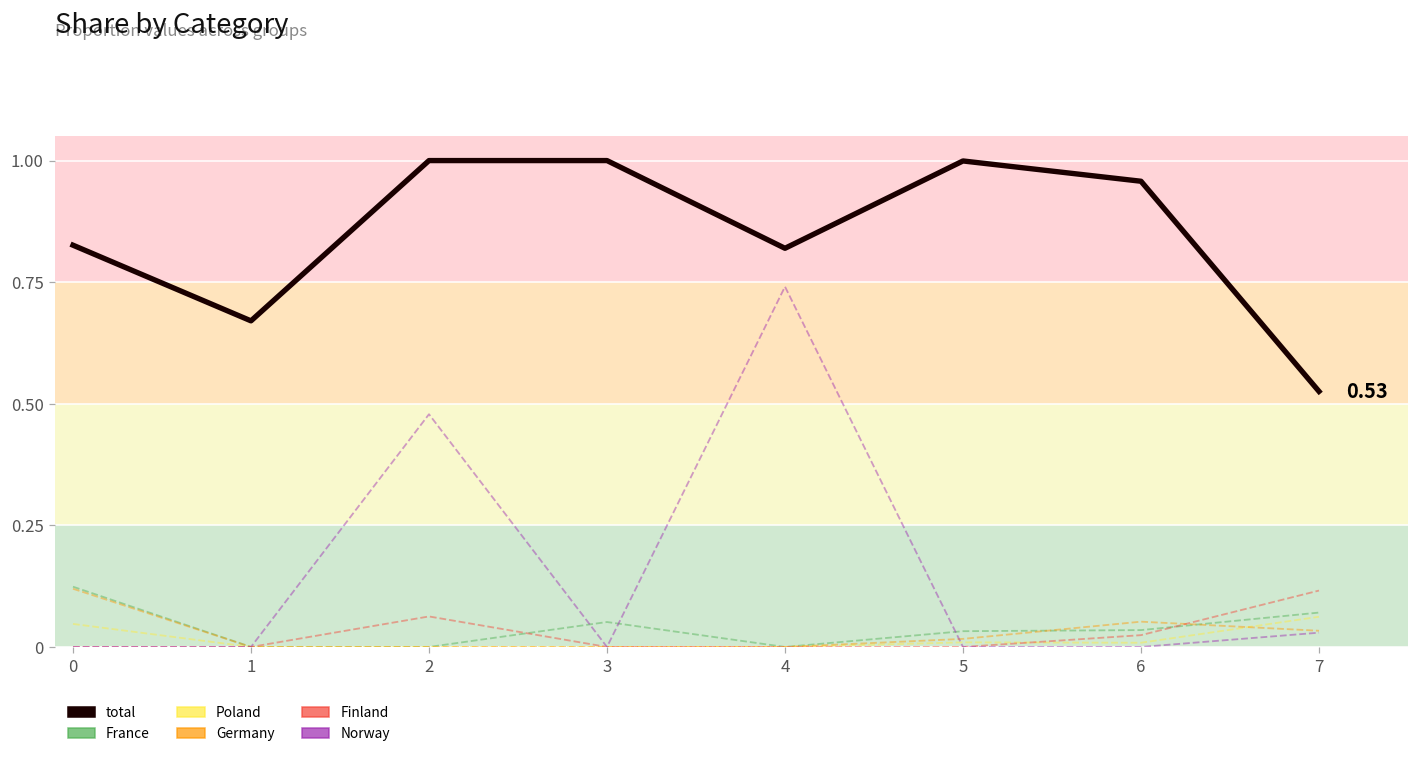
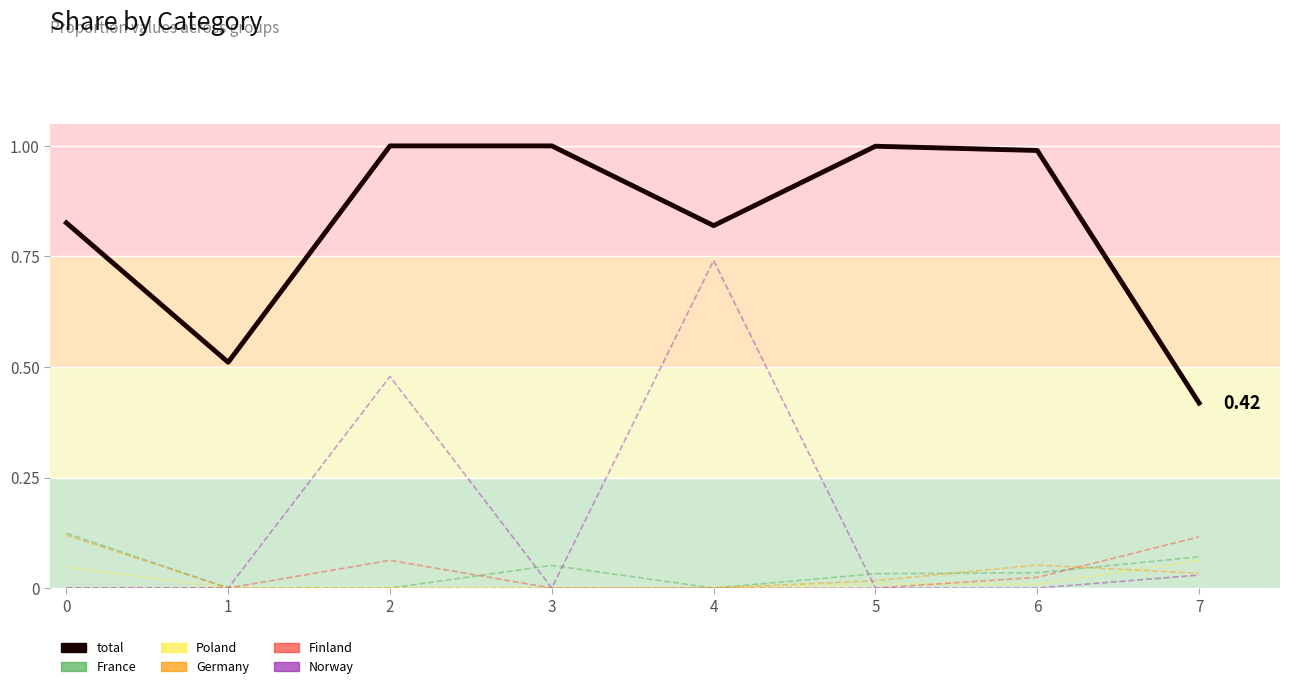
total, 1: 0.67 -> 0.51
total, 6: 0.96 -> 0.99
total, 7: 0.53 -> 0.42
